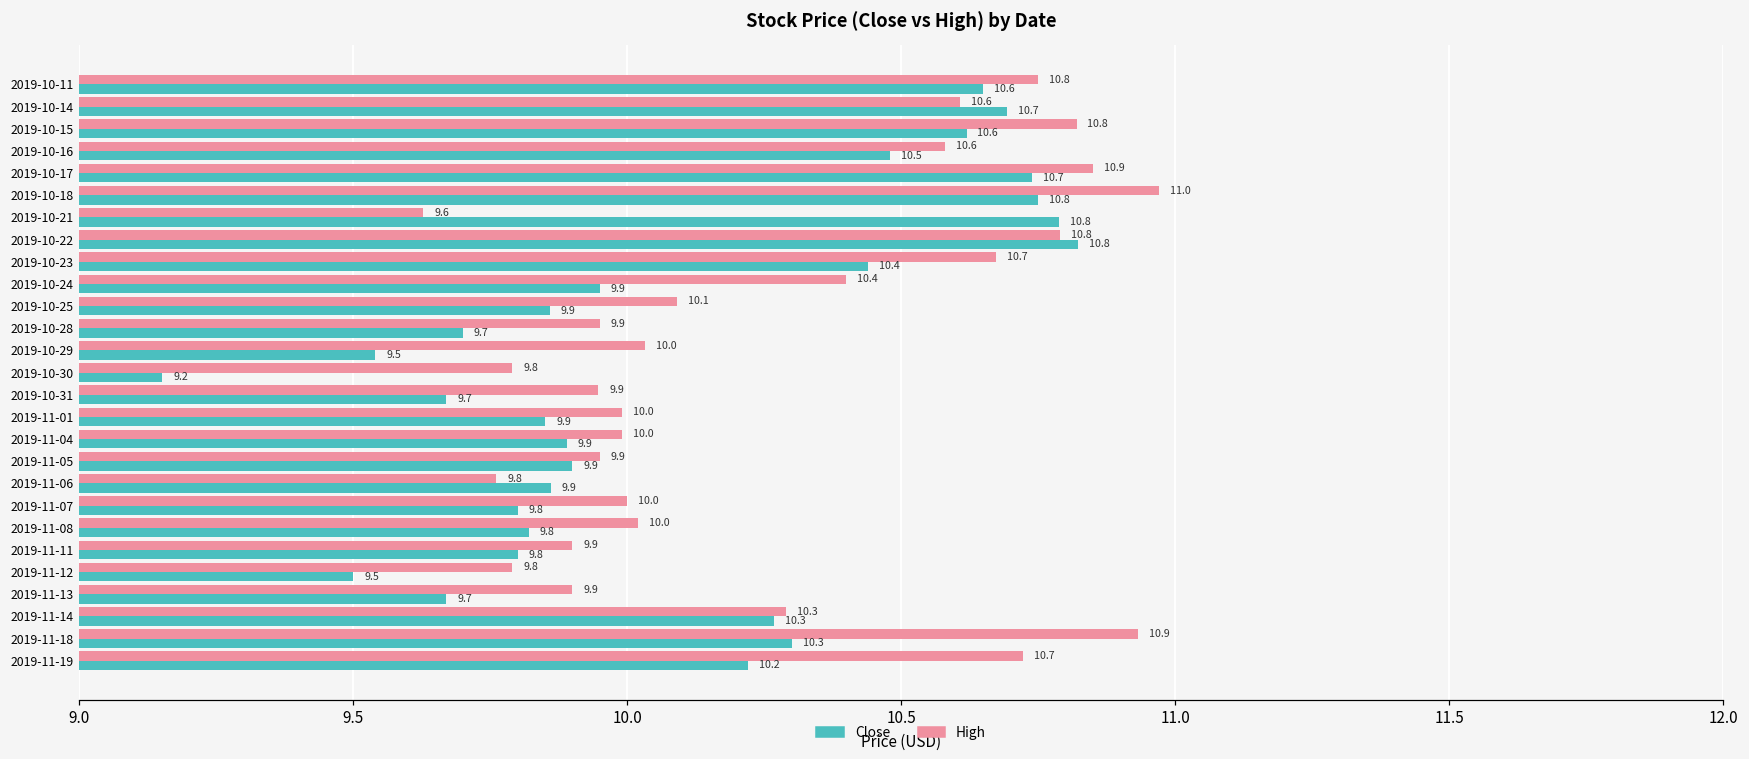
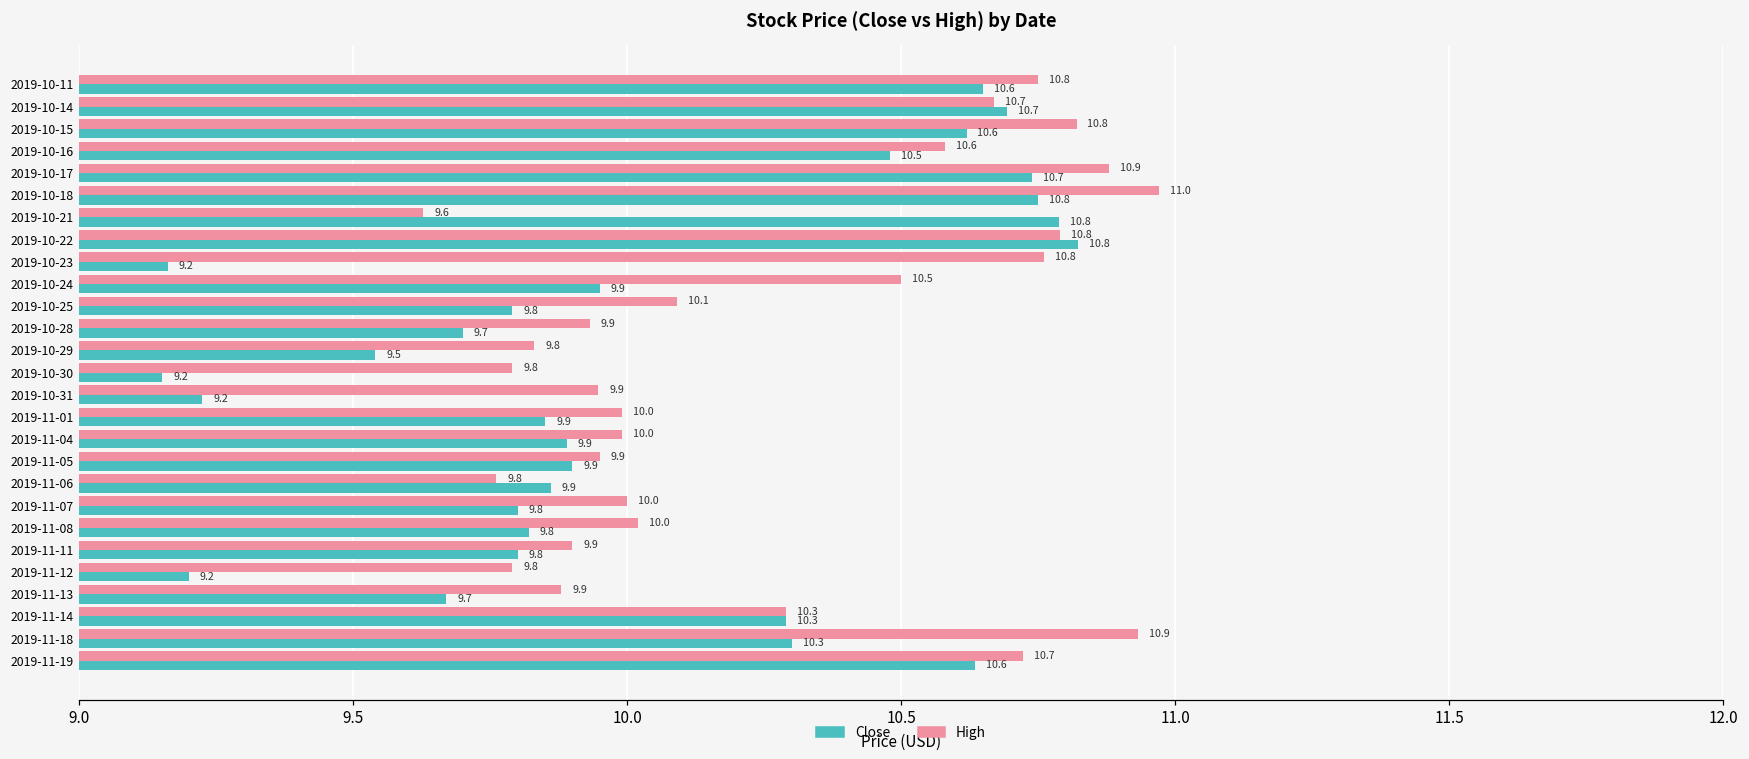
High, 2019-10-14: 10.6 -> 10.7
High, 2019-10-17: 10.85 -> 10.88
High, 2019-10-23: 10.7 -> 10.8
Close, 2019-10-23: 10.4 -> 9.2
High, 2019-10-24: 10.4 -> 10.5
Close, 2019-10-25: 9.9 -> 9.8
High, 2019-10-28: 9.95 -> 9.93
High, 2019-10-29: 10.0 -> 9.8
Close, 2019-10-31: 9.7 -> 9.2
Close, 2019-11-12: 9.5 -> 9.2
High, 2019-11-13: 9.90 -> 9.88
Close, 2019-11-14: 10.27 -> 10.29
Close, 2019-11-19: 10.2 -> 10.6
